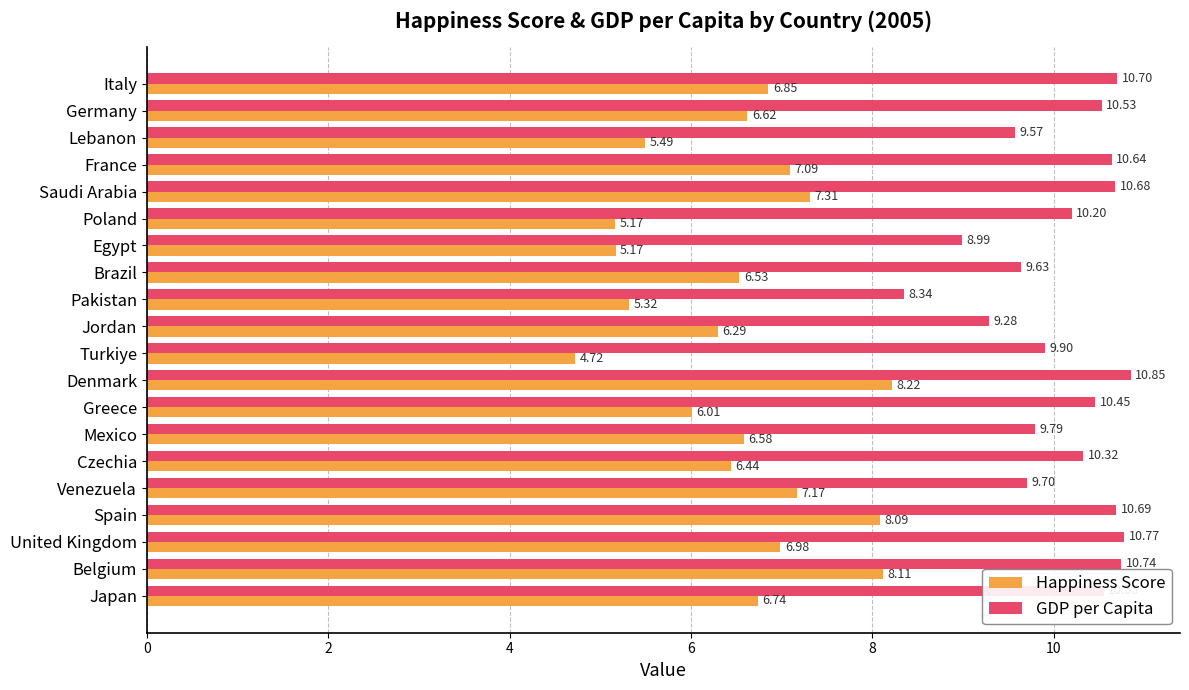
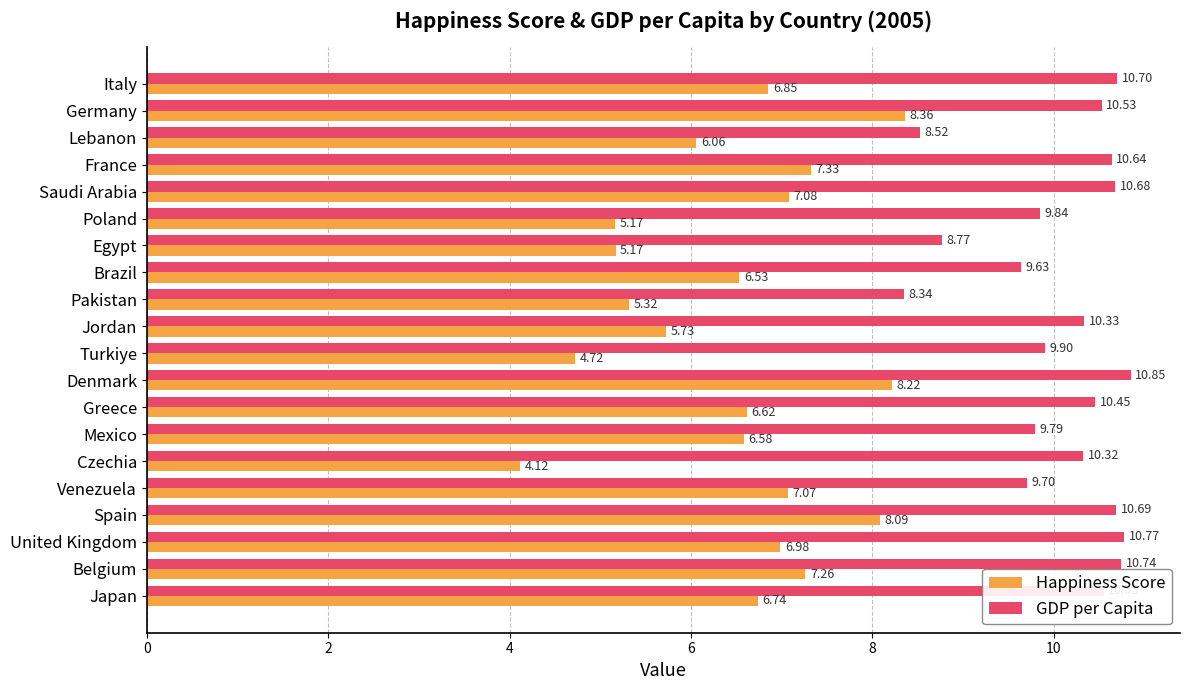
Happiness Score, Germany: 6.62 -> 8.36
GDP per Capita, Lebanon: 9.57 -> 8.52
Happiness Score, Lebanon: 5.49 -> 6.06
Happiness Score, France: 7.09 -> 7.33
Happiness Score, Saudi Arabia: 7.31 -> 7.08
GDP per Capita, Poland: 10.20 -> 9.84
GDP per Capita, Egypt: 8.99 -> 8.77
GDP per Capita, Jordan: 9.28 -> 10.33
Happiness Score, Jordan: 6.29 -> 5.73
Happiness Score, Greece: 6.01 -> 6.62
Happiness Score, Czechia: 6.44 -> 4.12
Happiness Score, Venezuela: 7.17 -> 7.07
Happiness Score, Belgium: 8.11 -> 7.26
